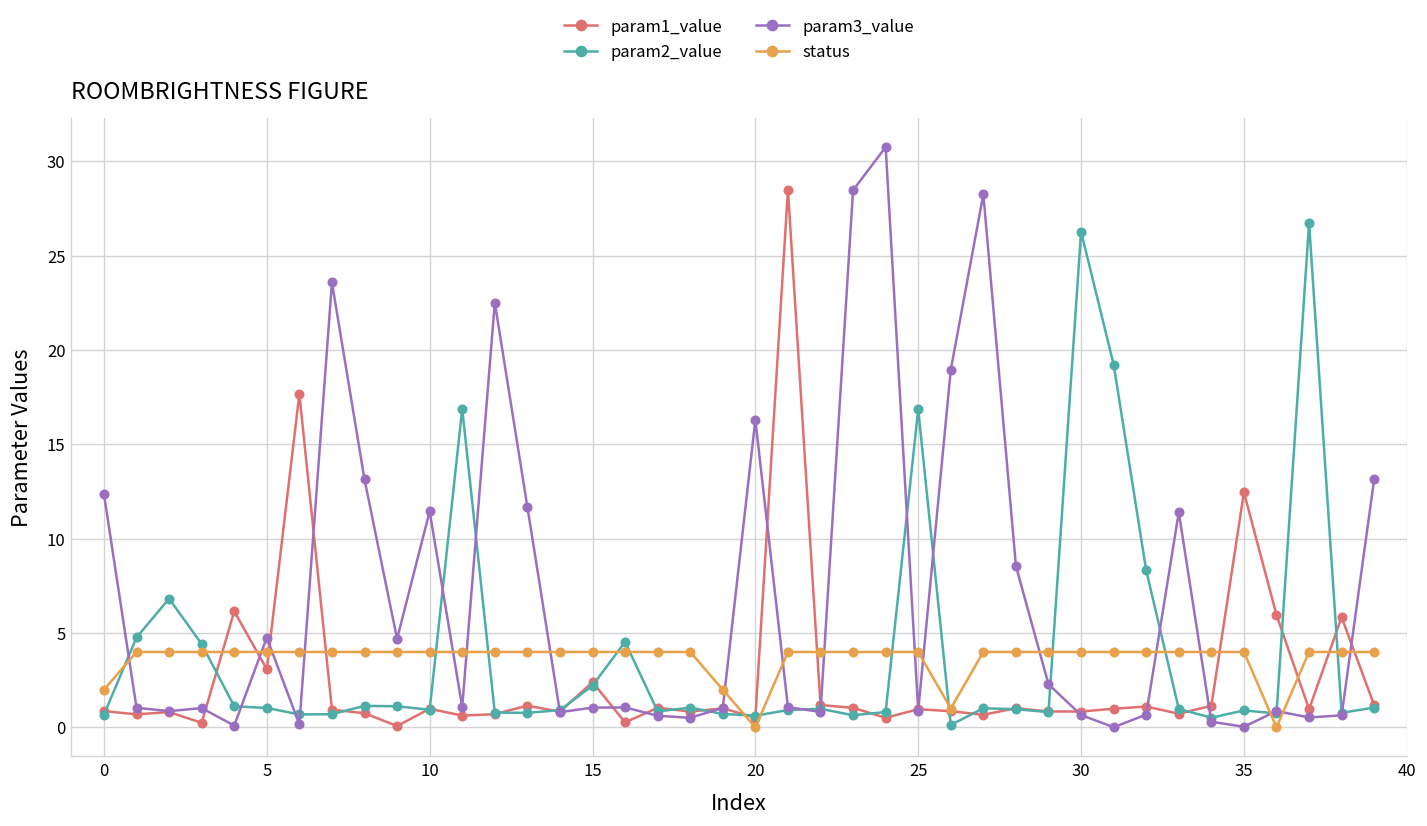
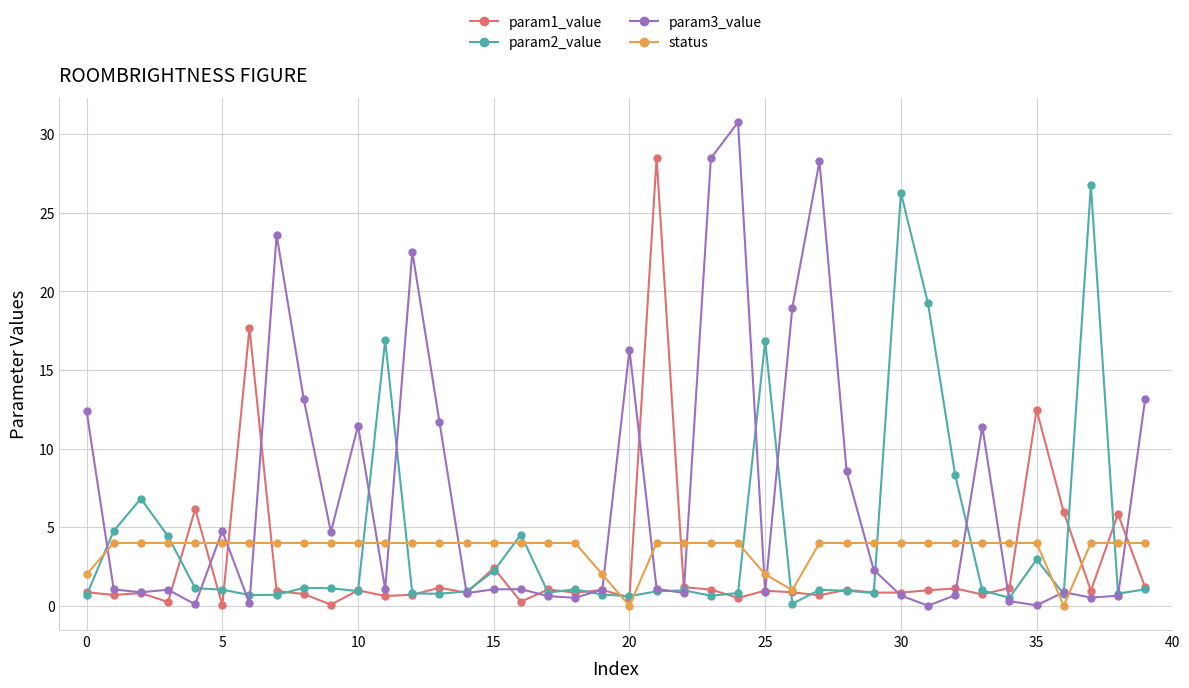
param1_value, 5: 3.1 -> 0.1
status, 25: 4 -> 2
param2_value, 35: 0.9 -> 2.9
